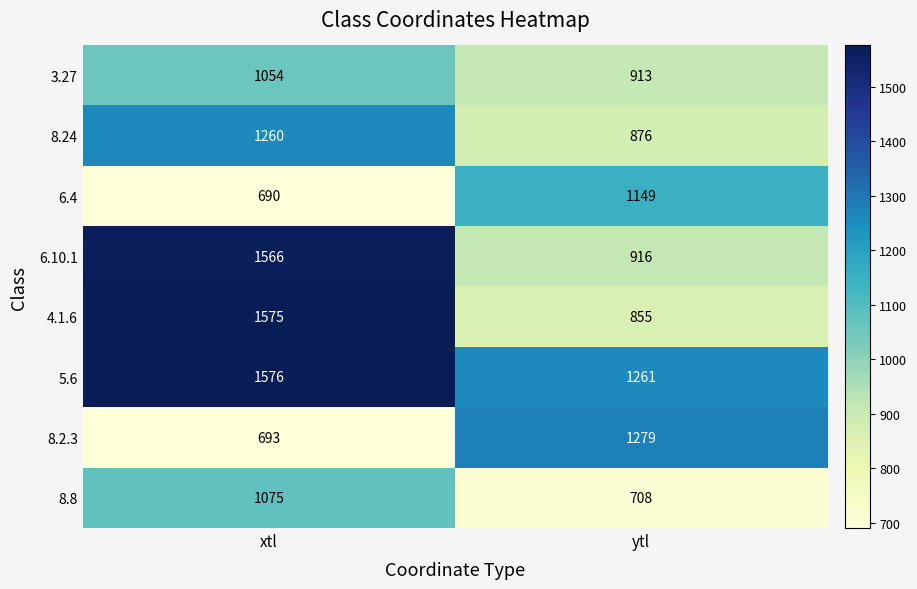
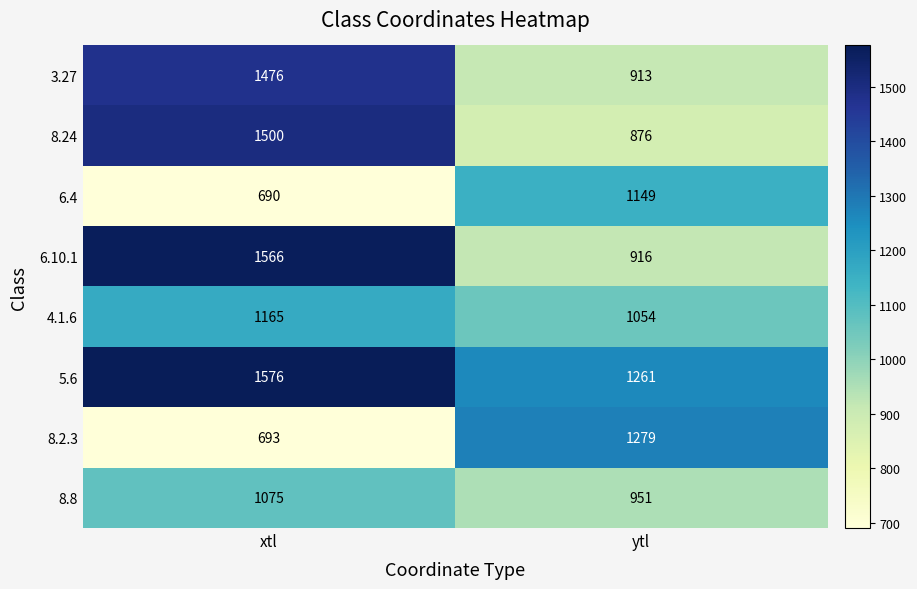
3.27, xtl: 1054 -> 1476
8.24, xtl: 1260 -> 1500
4.1.6, xtl: 1575 -> 1165
4.1.6, ytl: 855 -> 1054
8.8, ytl: 708 -> 951
